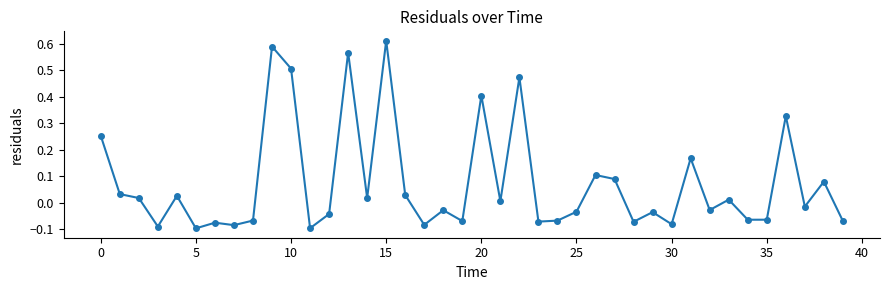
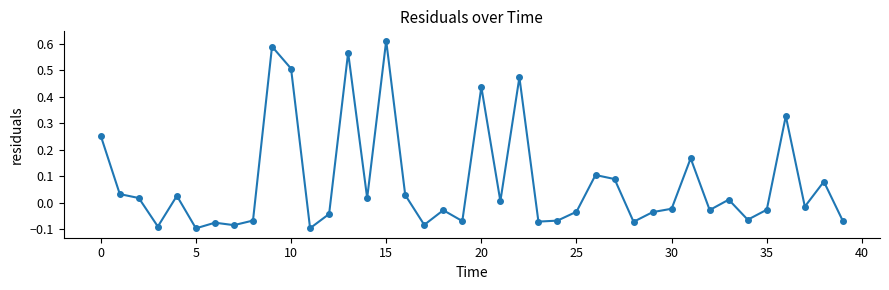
20: 0.41 -> 0.44
30: -0.08 -> -0.02
35: -0.06 -> -0.03
